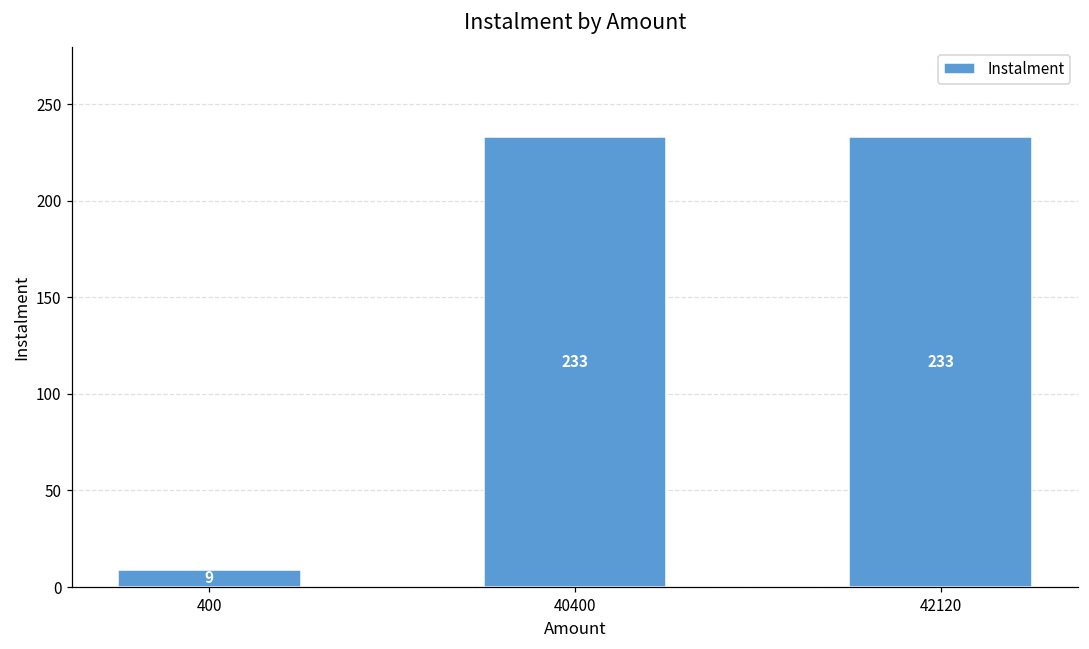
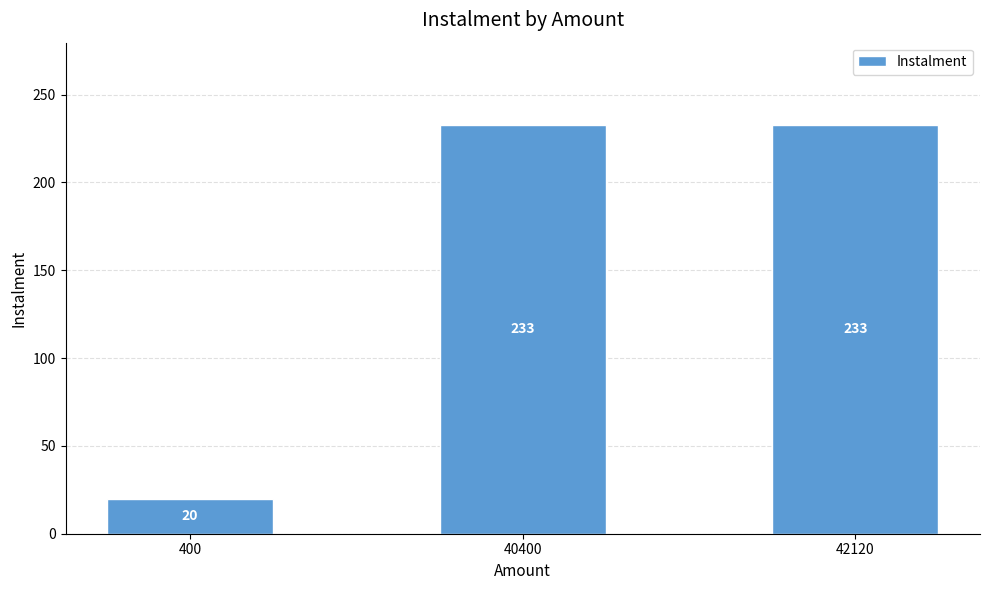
400: 9 -> 20
